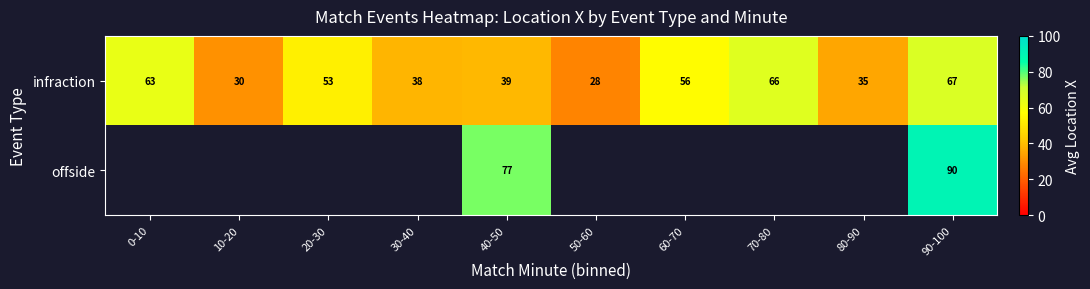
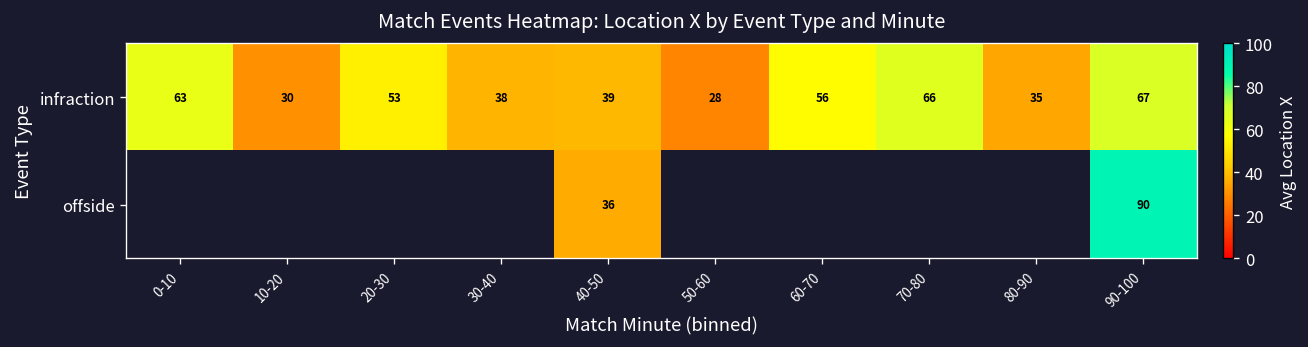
offside, 40-50: 77 -> 36
